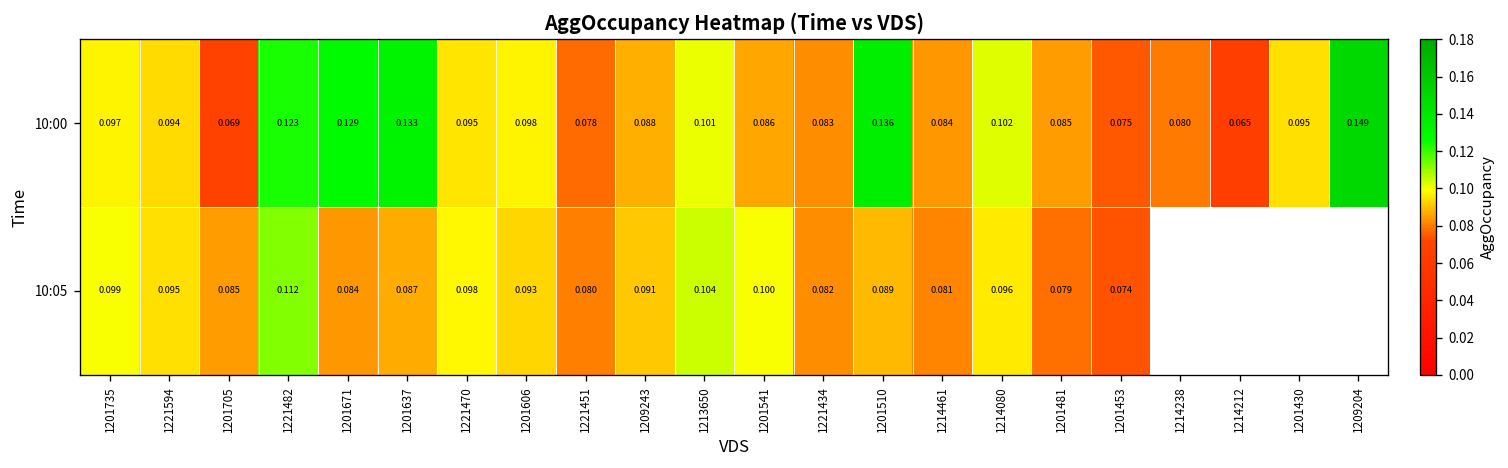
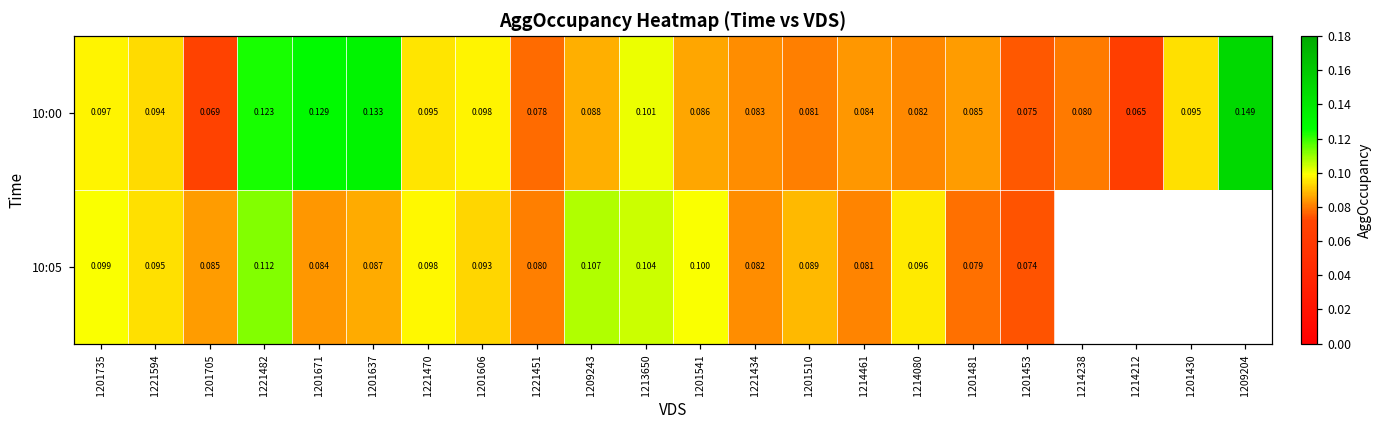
10:00, 1201510: 0.136 -> 0.081
10:00, 1214080: 0.102 -> 0.082
10:05, 1209243: 0.091 -> 0.107
